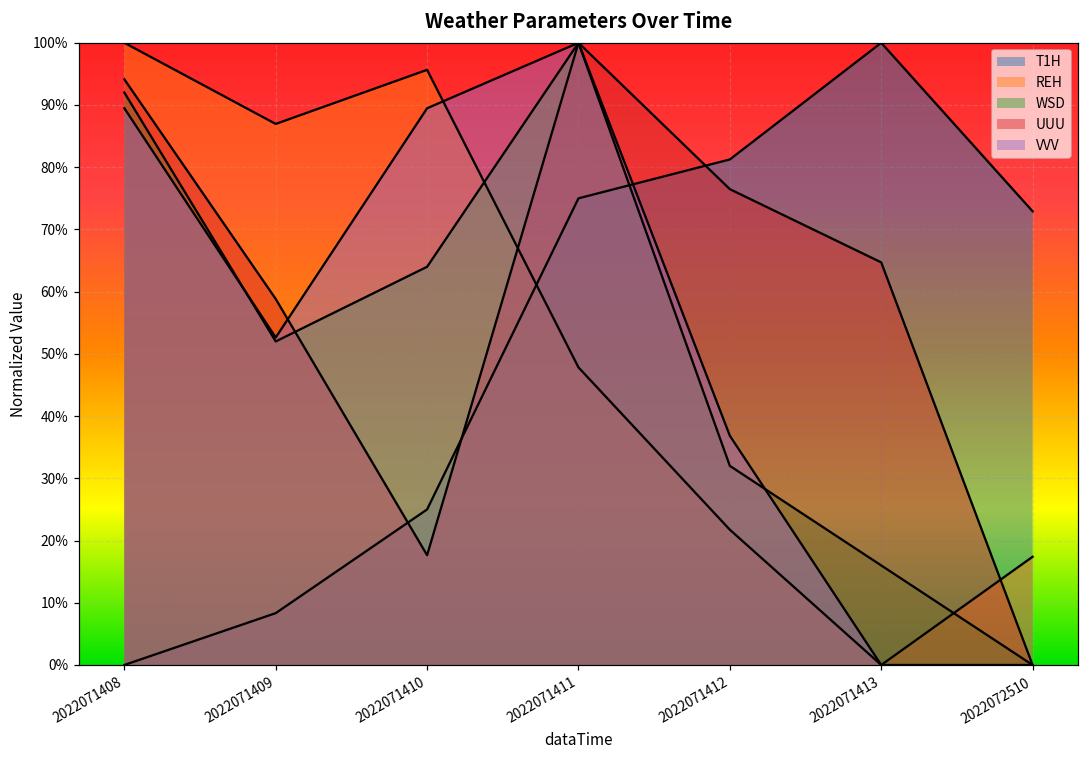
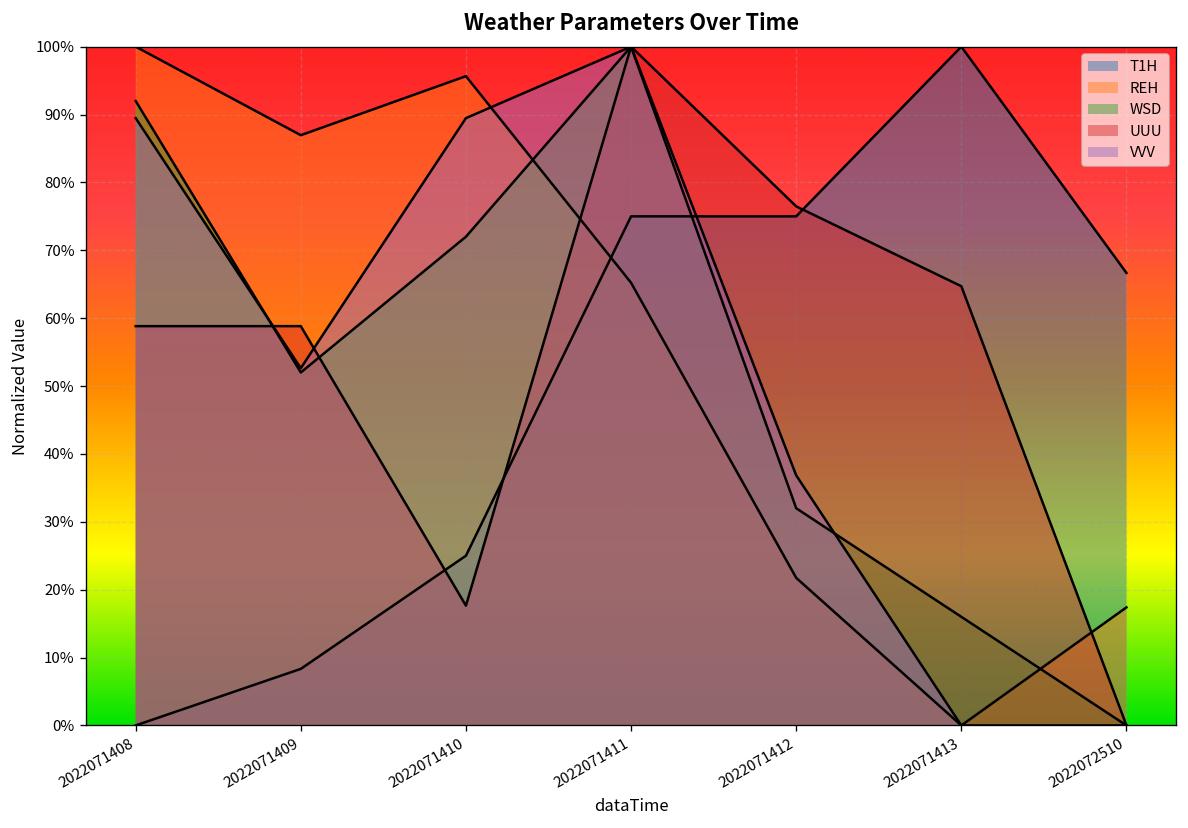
UUU, 2022071408: 94% -> 59%
WSD, 2022071410: 64% -> 72%
REH, 2022071411: 48% -> 65%
T1H, 2022071412: 81% -> 75%
T1H, 2022072510: 73% -> 67%
